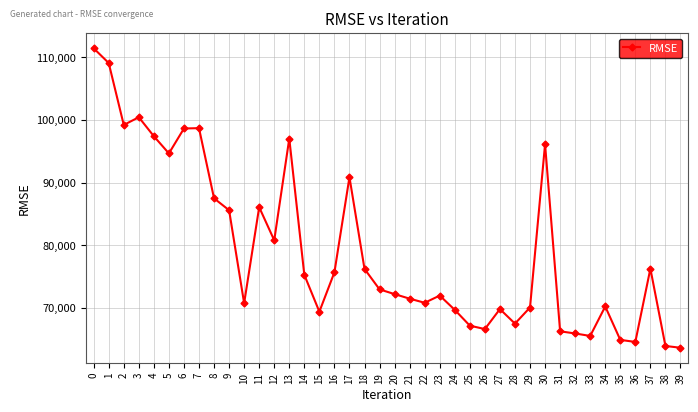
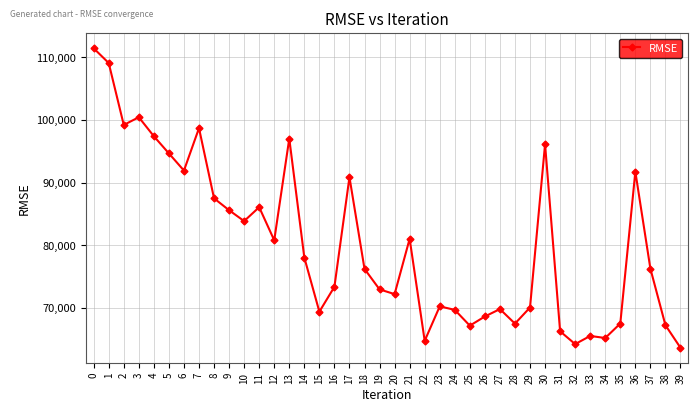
6: 99,000 -> 92,000
10: 71,000 -> 84,000
14: 75,000 -> 78,000
16: 76,000 -> 73,000
21: 71,000 -> 81,000
22: 71,000 -> 65,000
23: 72,000 -> 70,000
26: 67,000 -> 69,000
32: 66,000 -> 64,000
34: 70,000 -> 65,000
35: 65,000 -> 68,000
36: 65,000 -> 92,000
38: 64,000 -> 67,000
